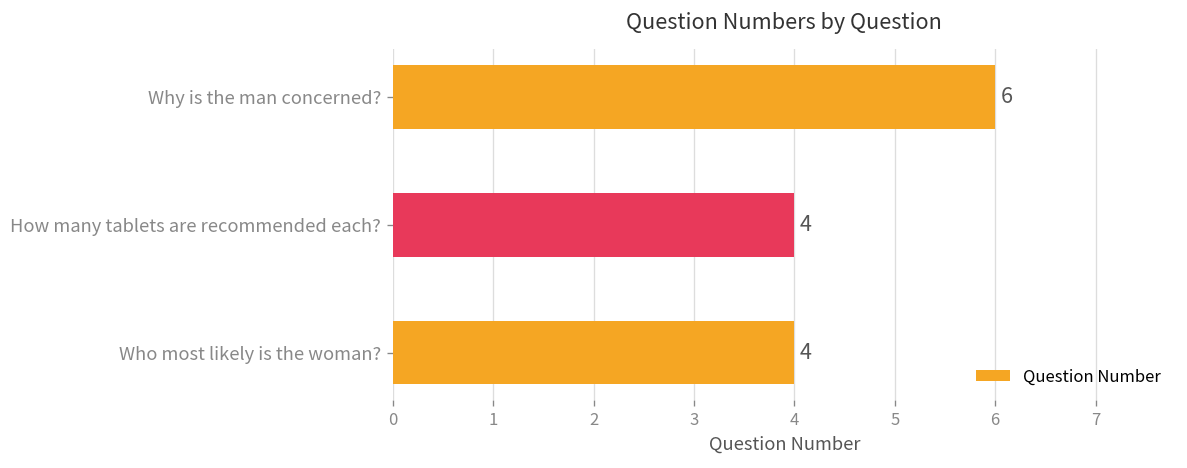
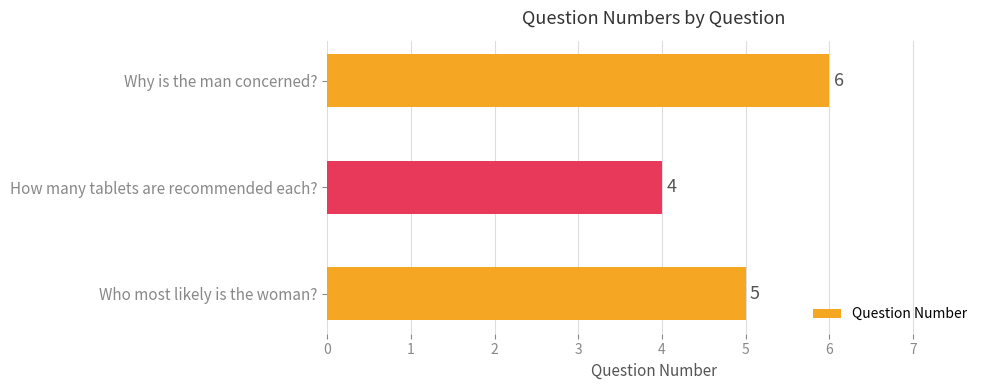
Who most likely is the woman?: 4 -> 5
